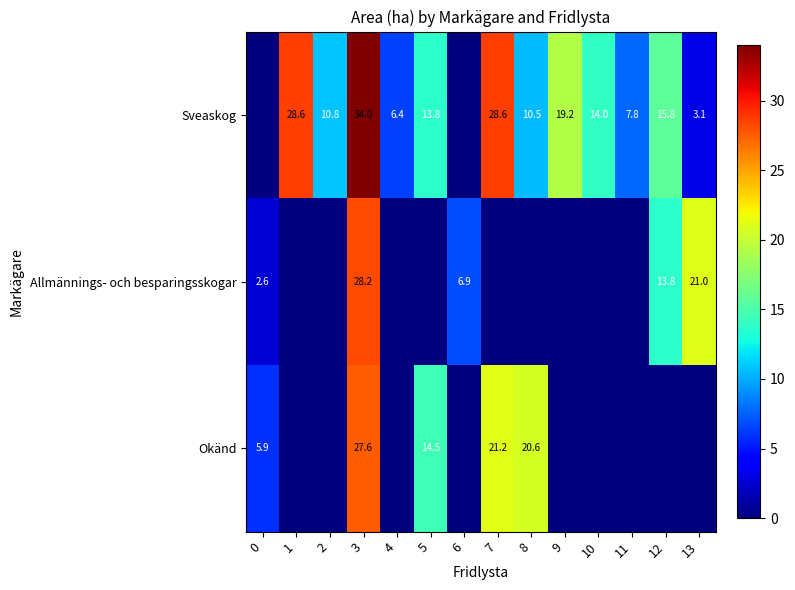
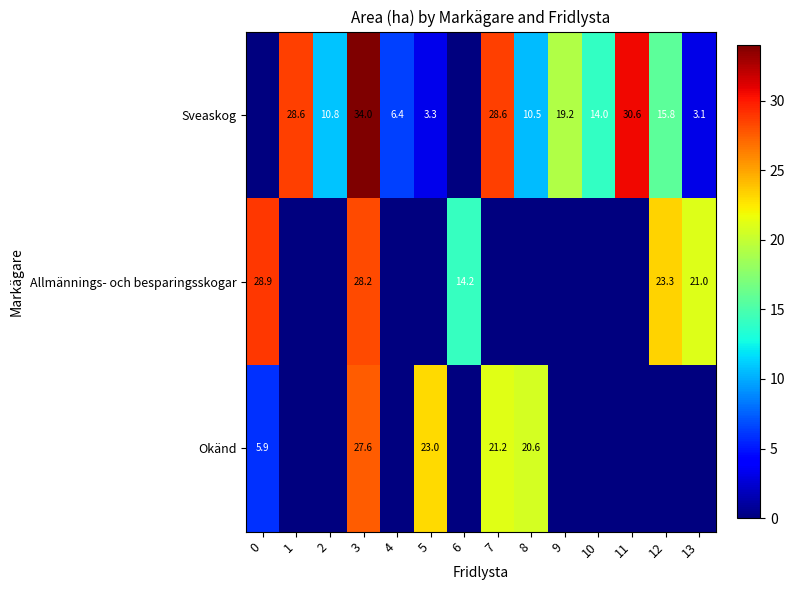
Sveaskog, 5: 13.8 -> 3.3
Sveaskog, 11: 7.8 -> 30.6
Allmännings- och besparingsskogar, 0: 2.6 -> 28.9
Allmännings- och besparingsskogar, 6: 6.9 -> 14.2
Allmännings- och besparingsskogar, 12: 13.8 -> 23.3
Okänd, 5: 14.5 -> 23.0
